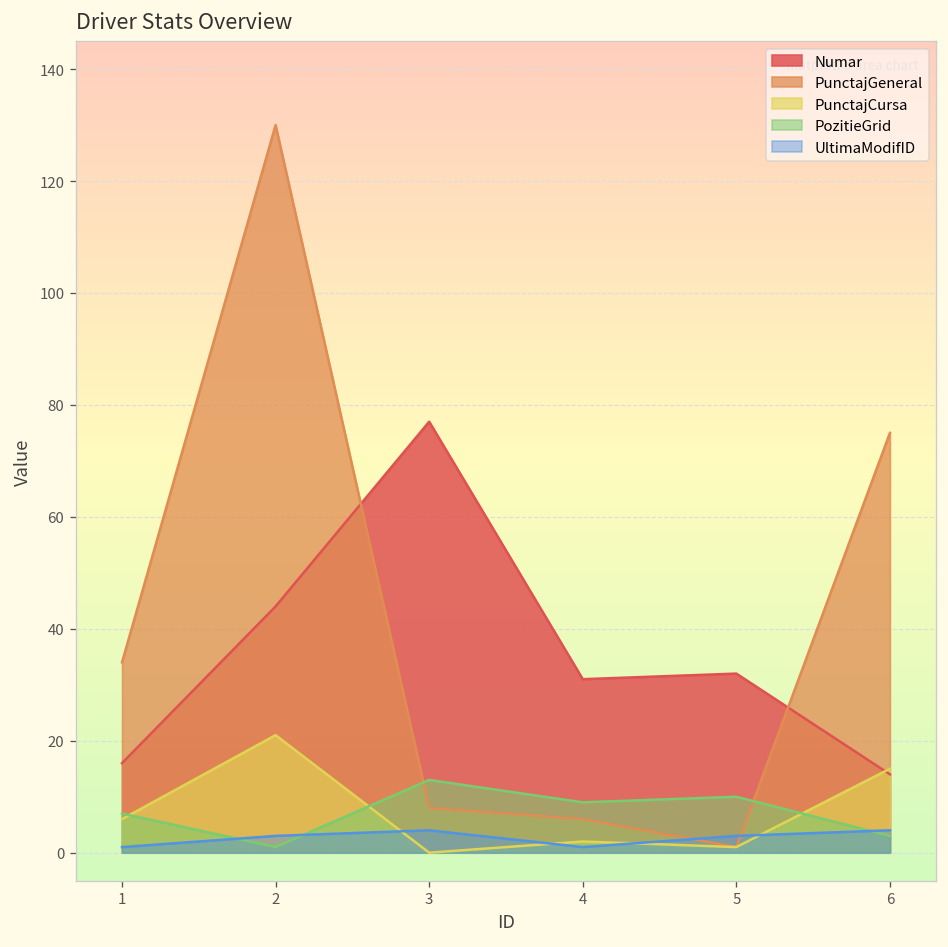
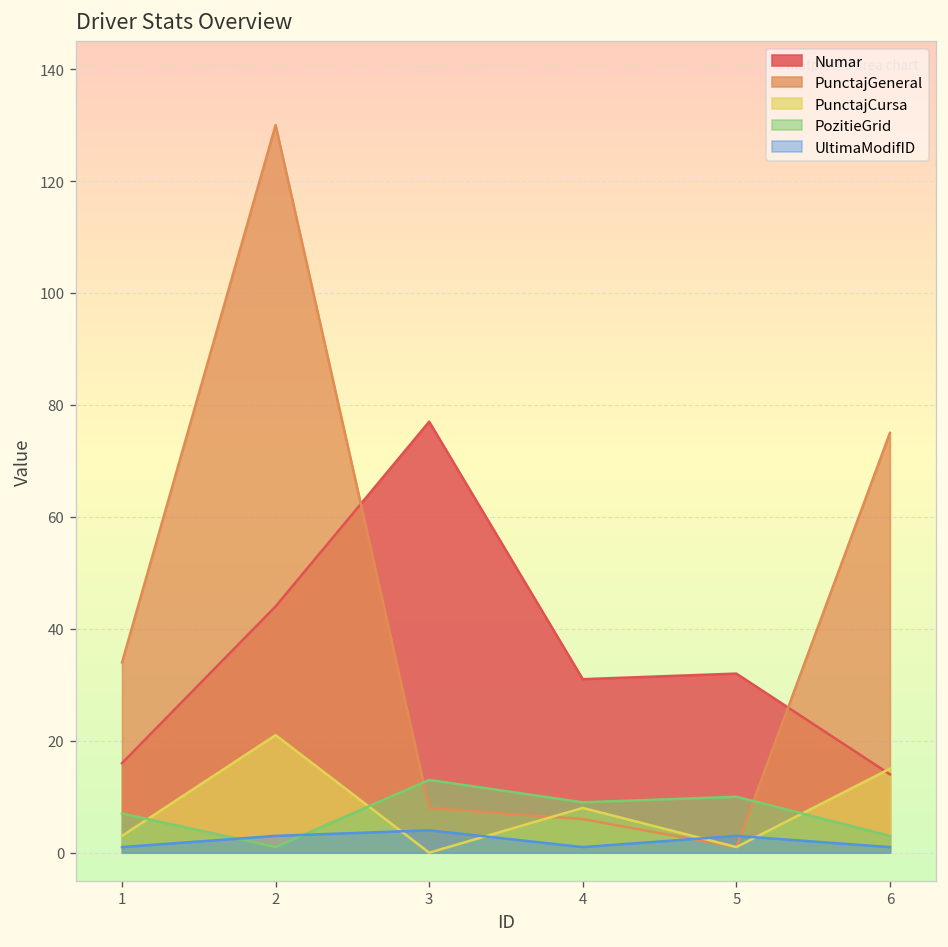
PunctajCursa, 1: 6 -> 3
PunctajCursa, 4: 2 -> 8
UltimaModifID, 6: 4 -> 1
